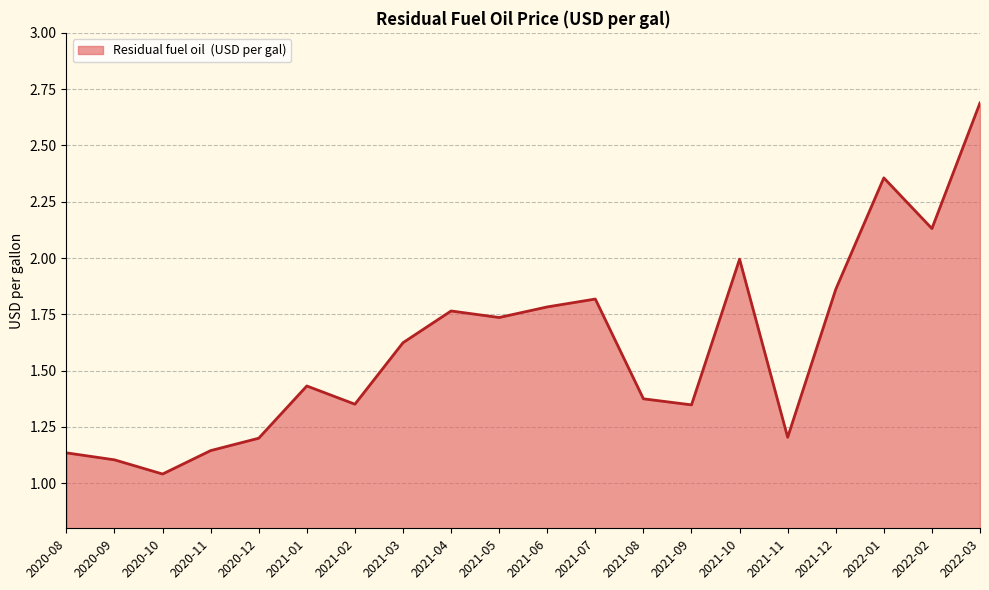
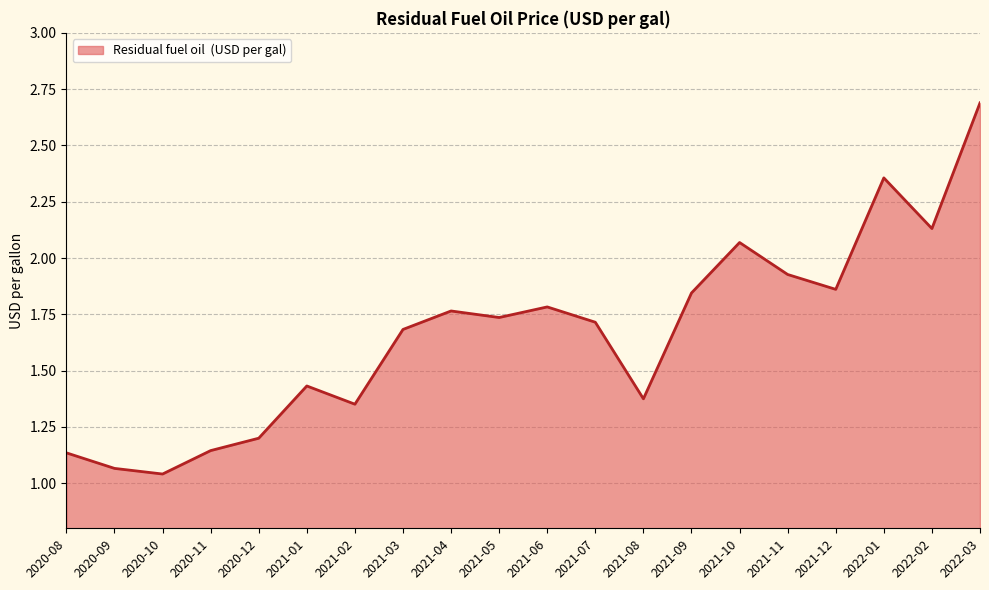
2020-09: 1.10 -> 1.07
2021-03: 1.62 -> 1.68
2021-07: 1.82 -> 1.72
2021-09: 1.35 -> 1.85
2021-10: 2.00 -> 2.07
2021-11: 1.20 -> 1.93
